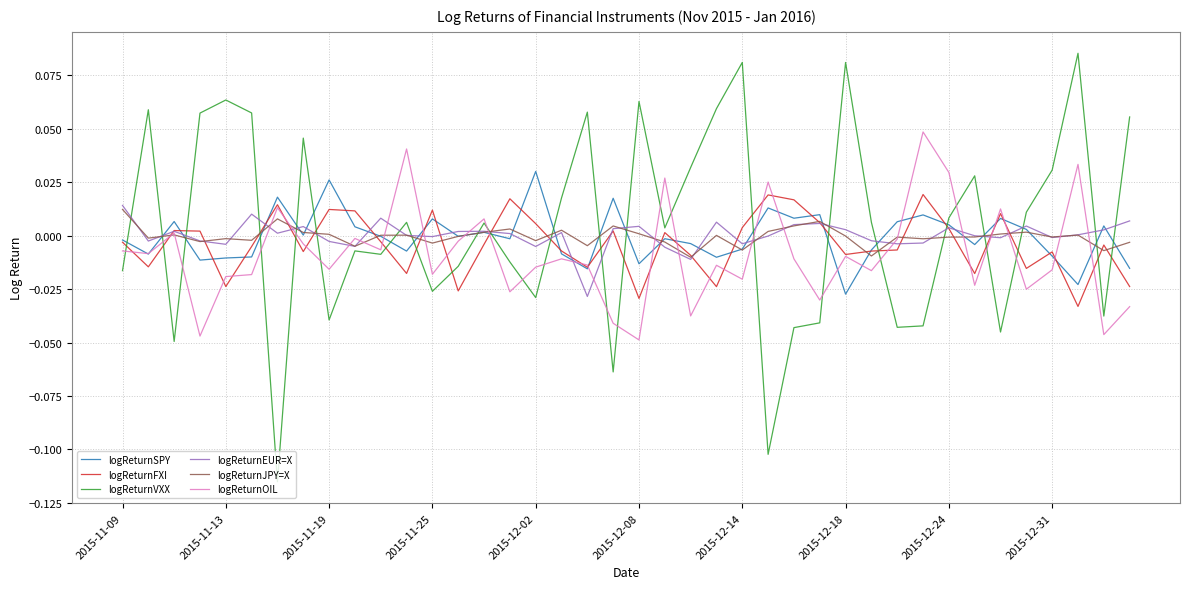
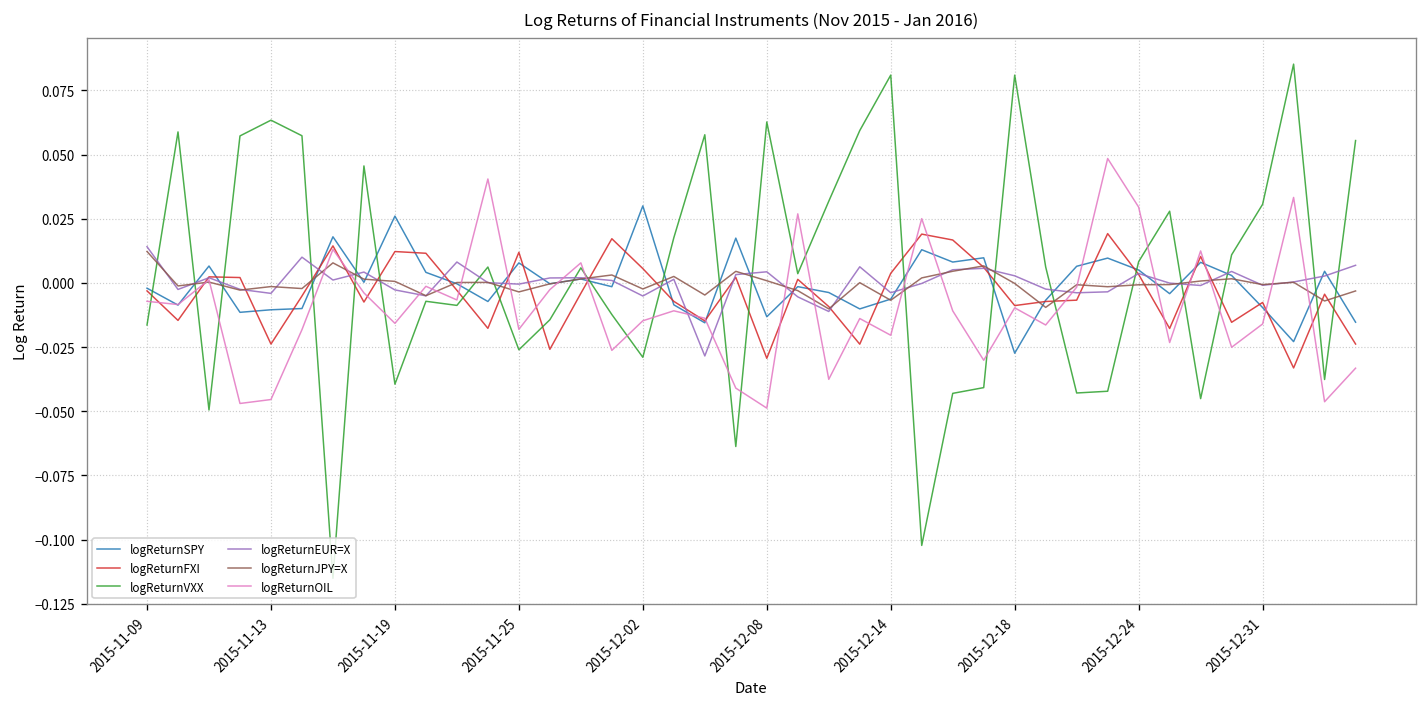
logReturnOIL, 2015-11-13: -0.019 -> -0.045
